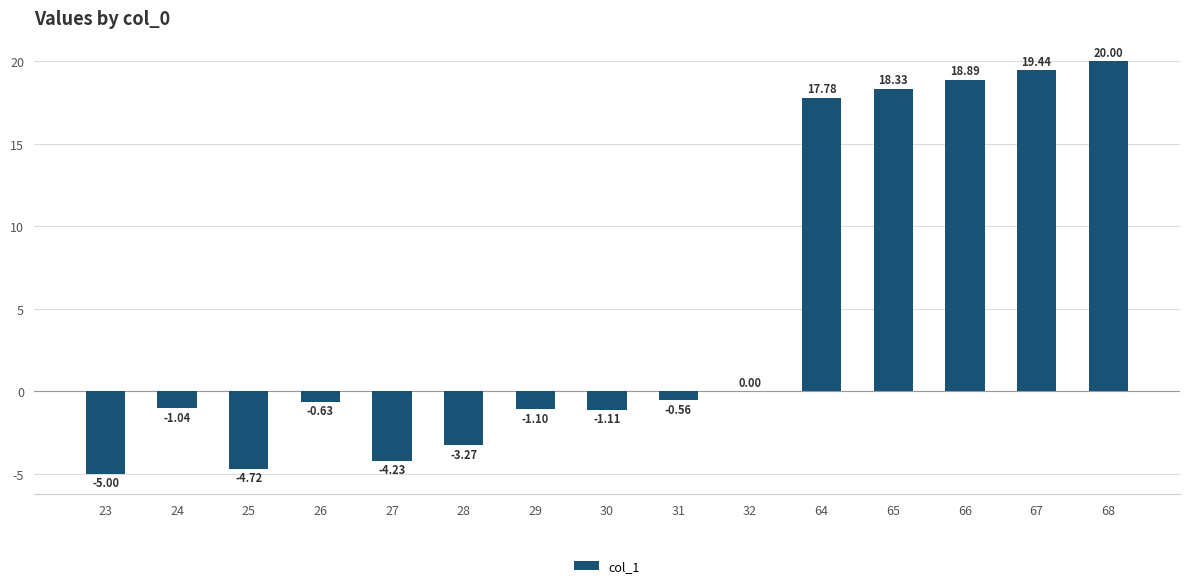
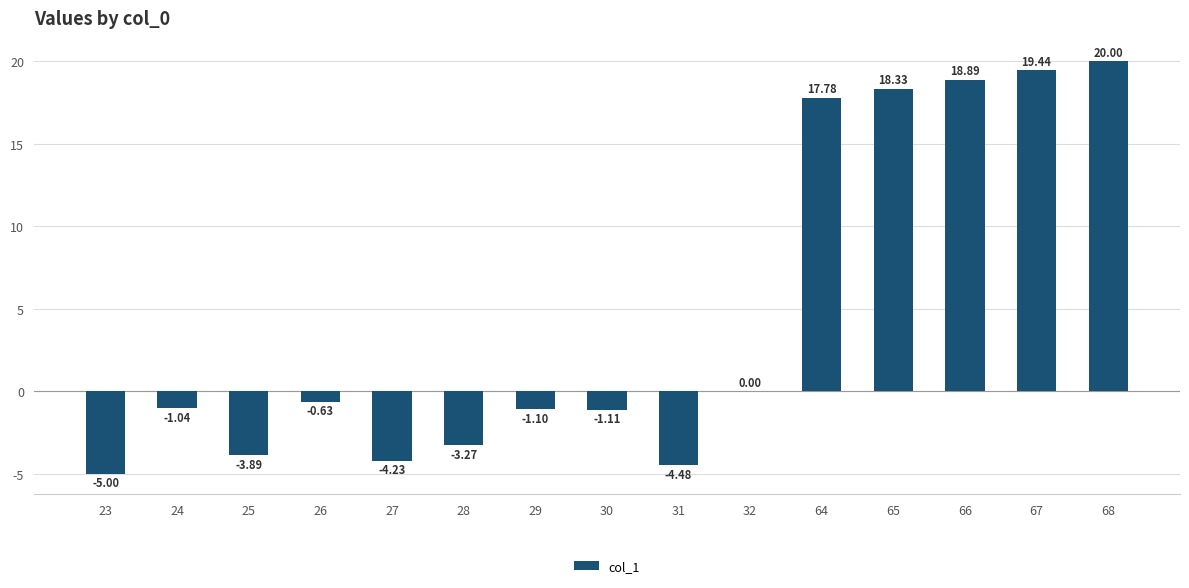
25: -4.72 -> -3.89
31: -0.56 -> -4.48
